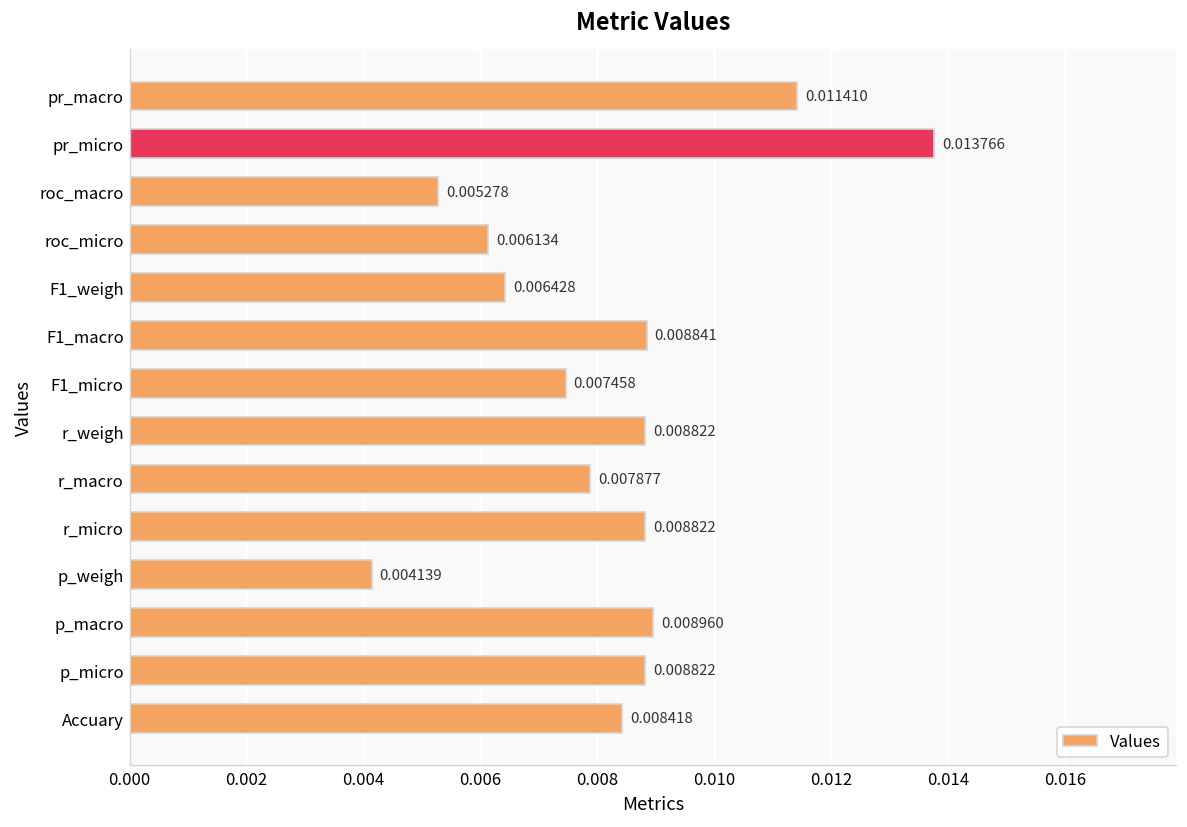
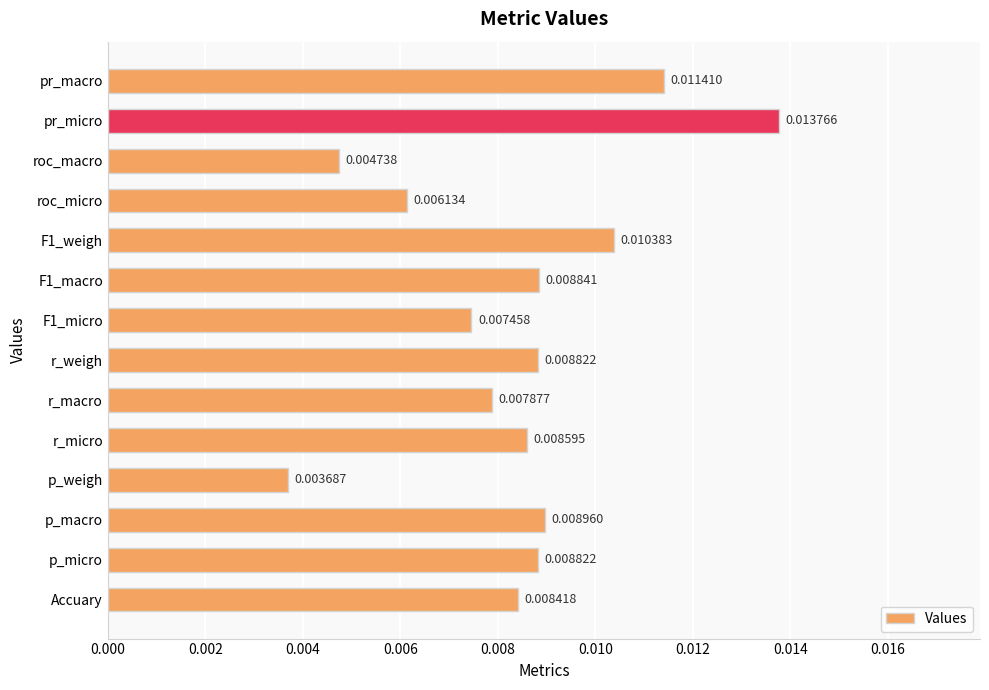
roc_macro: 0.005278 -> 0.004738
F1_weigh: 0.006428 -> 0.010383
r_micro: 0.008822 -> 0.008595
p_weigh: 0.004139 -> 0.003687
